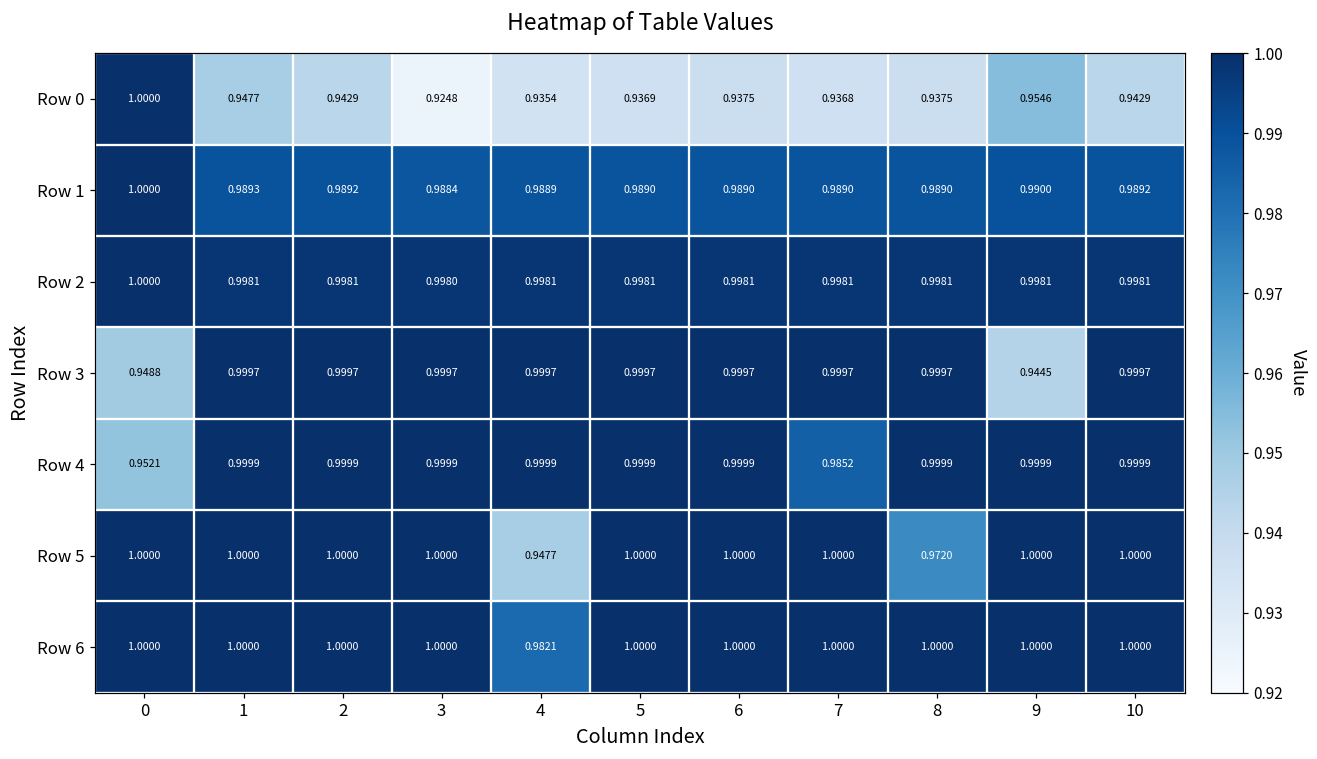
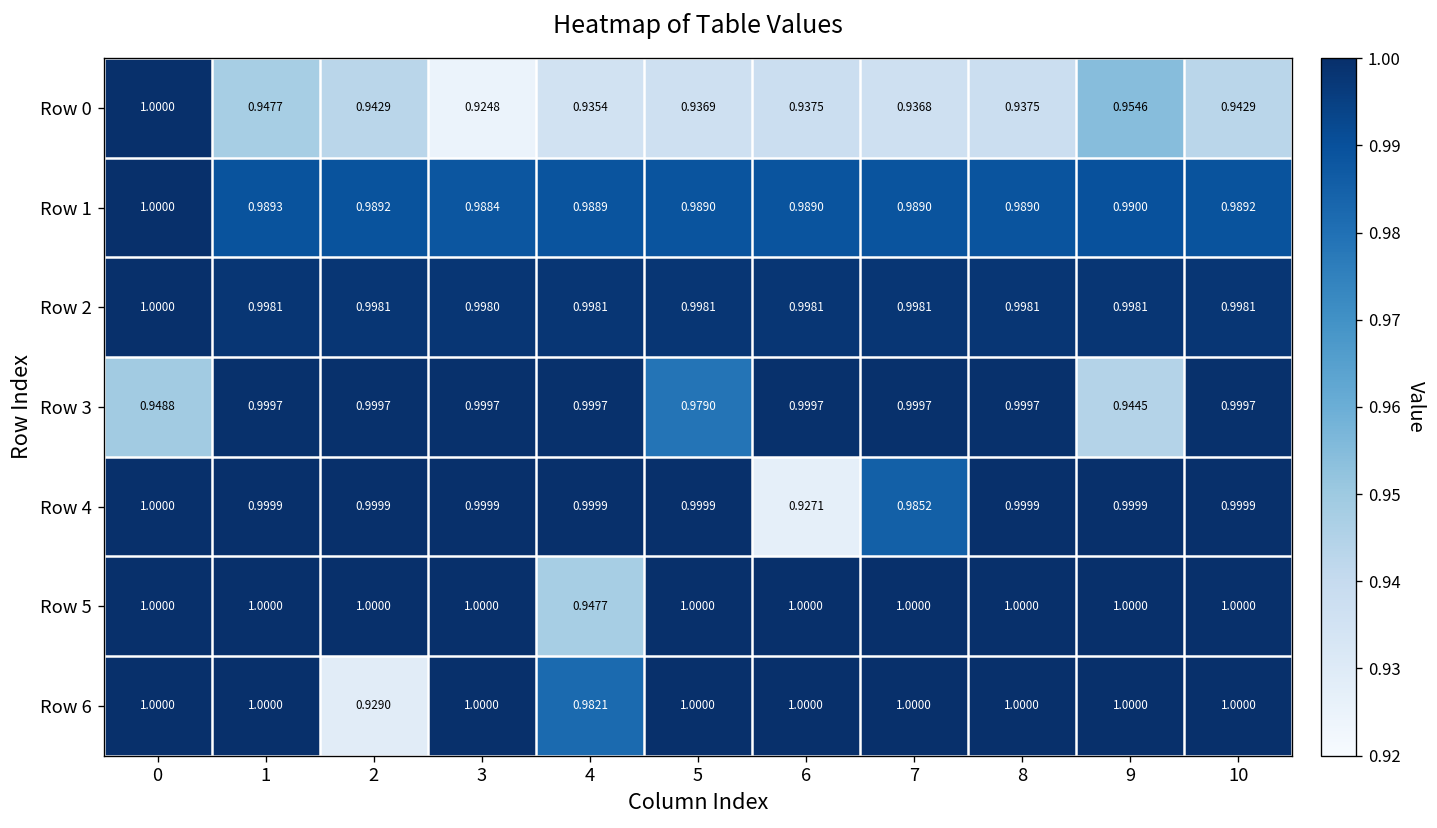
Row 3, 5: 0.9997 -> 0.9790
Row 4, 0: 0.9521 -> 1.0000
Row 4, 6: 0.9999 -> 0.9271
Row 5, 8: 0.9720 -> 1.0000
Row 6, 2: 1.0000 -> 0.9290
